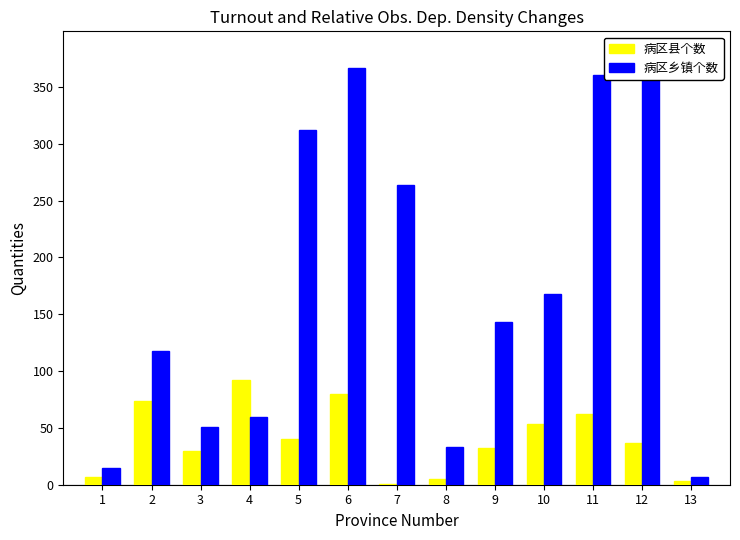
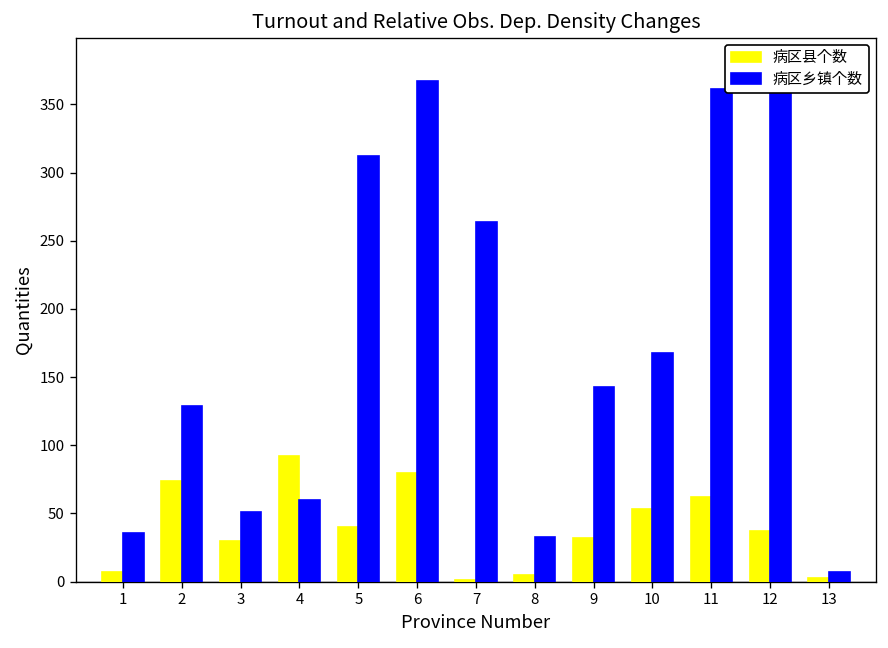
病区乡镇个数, 1: 15 -> 36
病区乡镇个数, 2: 118 -> 129
